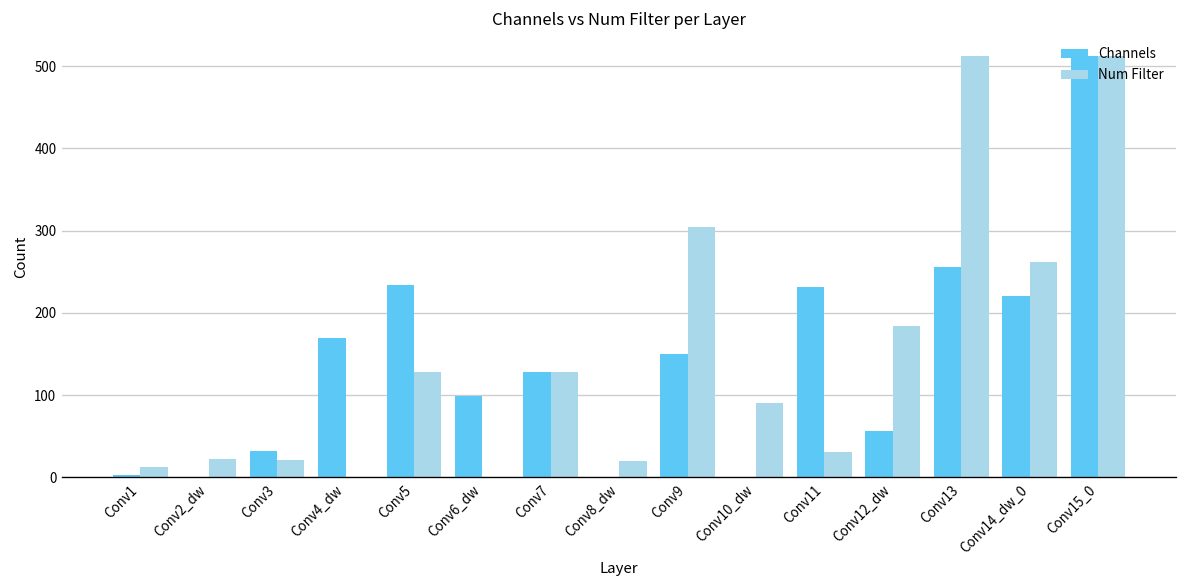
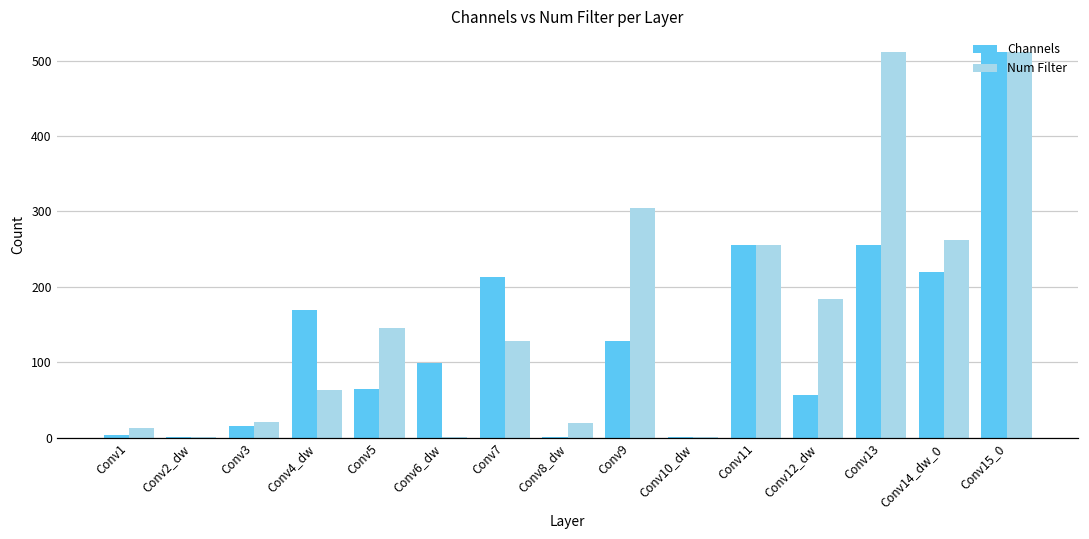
Num Filter, Conv2_dw: 20 -> 0
Channels, Conv3: 30 -> 20
Num Filter, Conv4_dw: 0 -> 60
Channels, Conv5: 230 -> 60
Num Filter, Conv5: 130 -> 150
Channels, Conv7: 130 -> 210
Channels, Conv9: 150 -> 130
Num Filter, Conv10_dw: 90 -> 0
Channels, Conv11: 230 -> 260
Num Filter, Conv11: 30 -> 260
